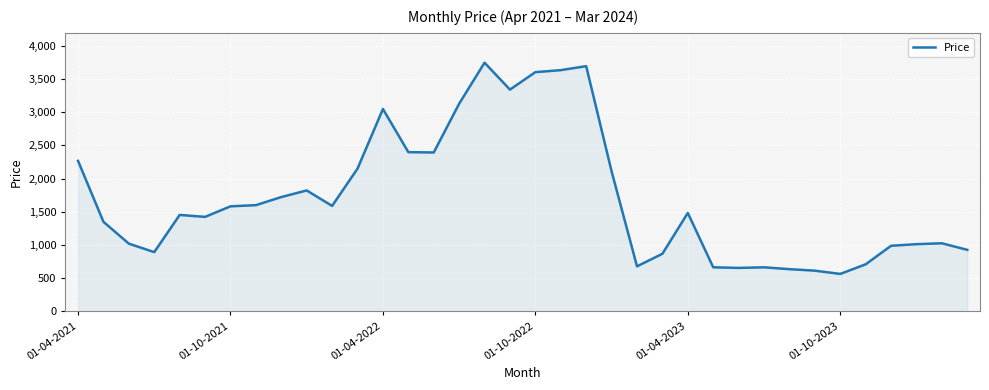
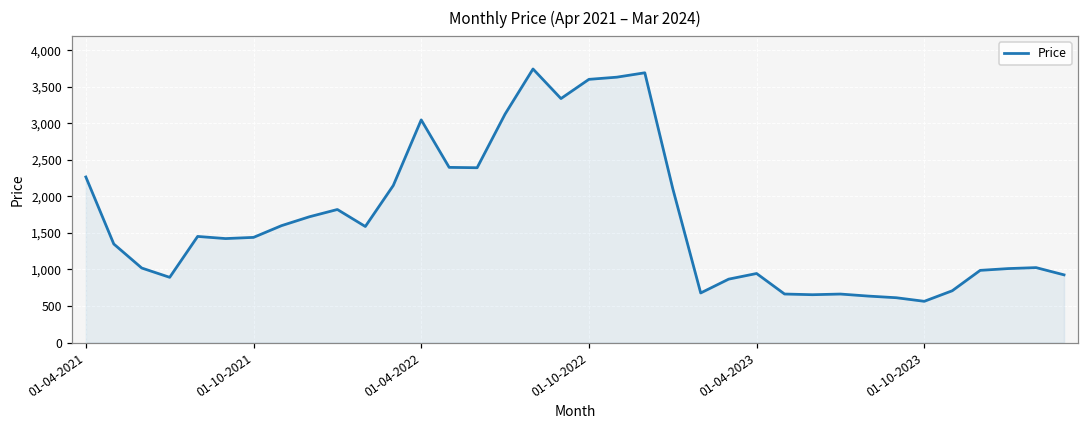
01-10-2021: 1,600 -> 1,400
01-04-2023: 1,500 -> 900
